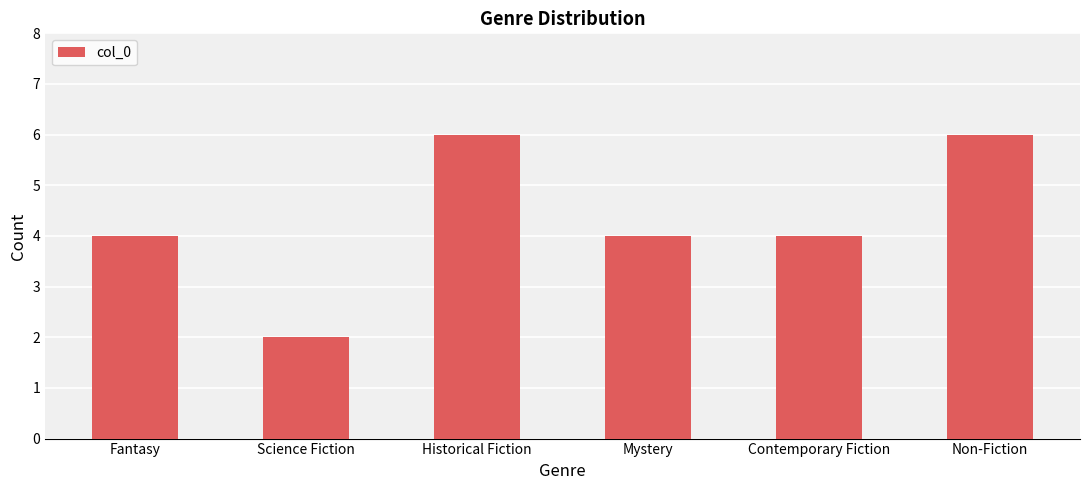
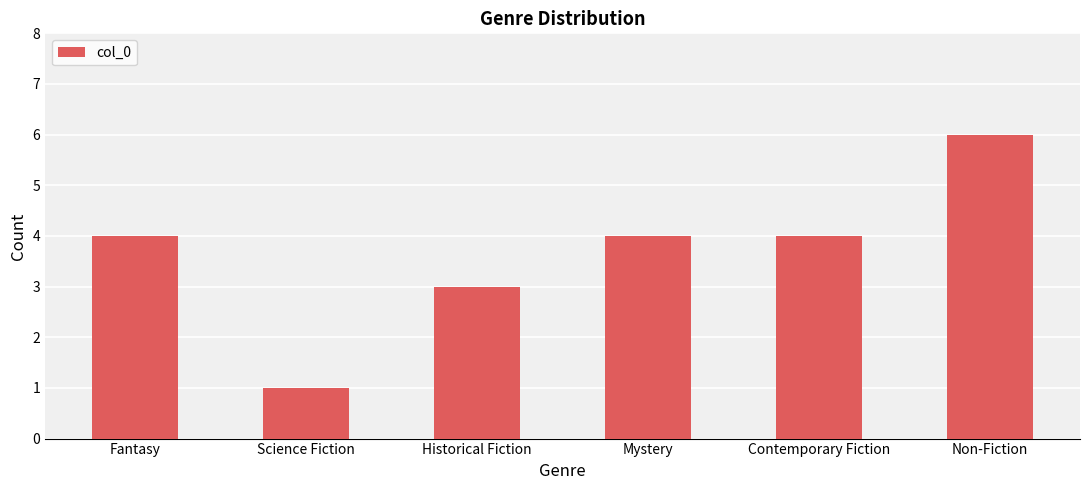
Science Fiction: 2 -> 1
Historical Fiction: 6 -> 3
